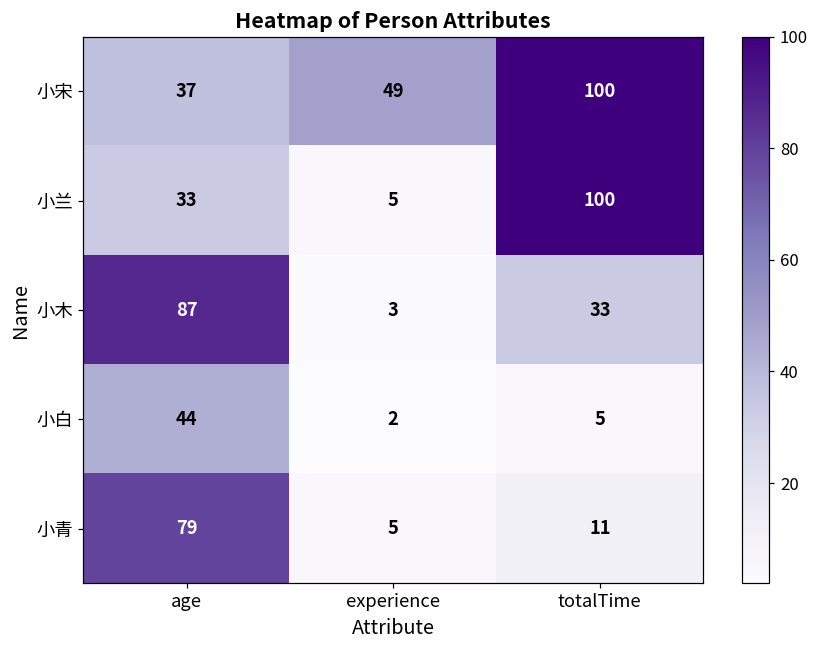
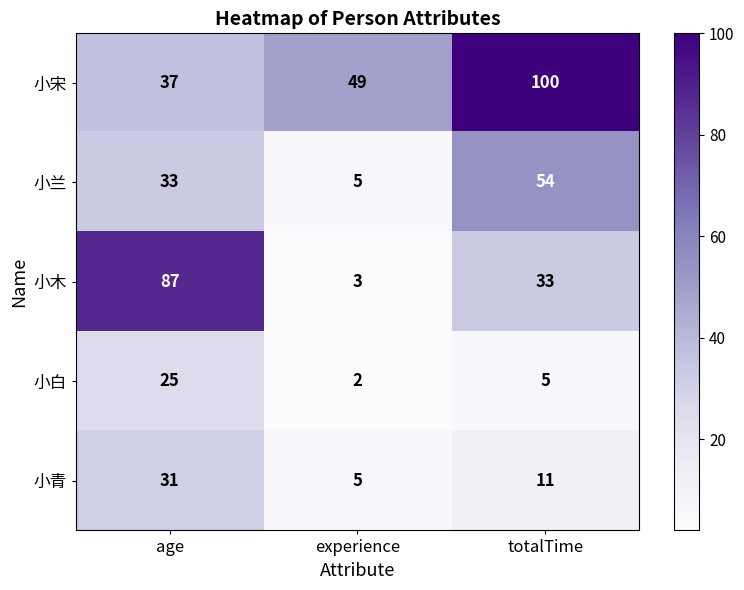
小兰, totalTime: 100 -> 54
小白, age: 44 -> 25
小青, age: 79 -> 31
